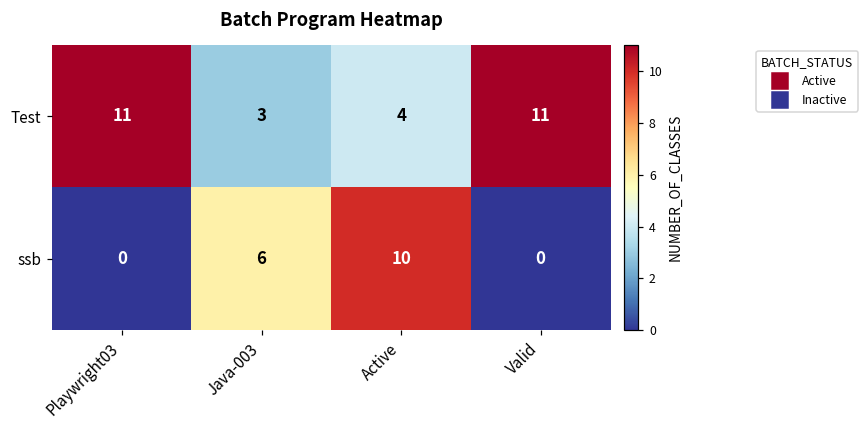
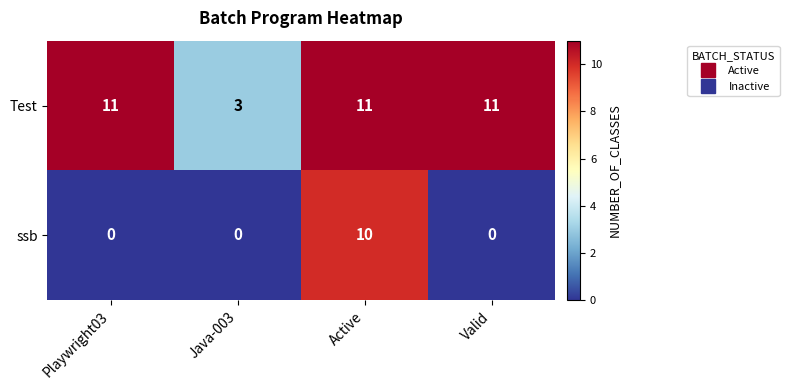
Test, Active: 4 -> 11
ssb, Java-003: 6 -> 0
